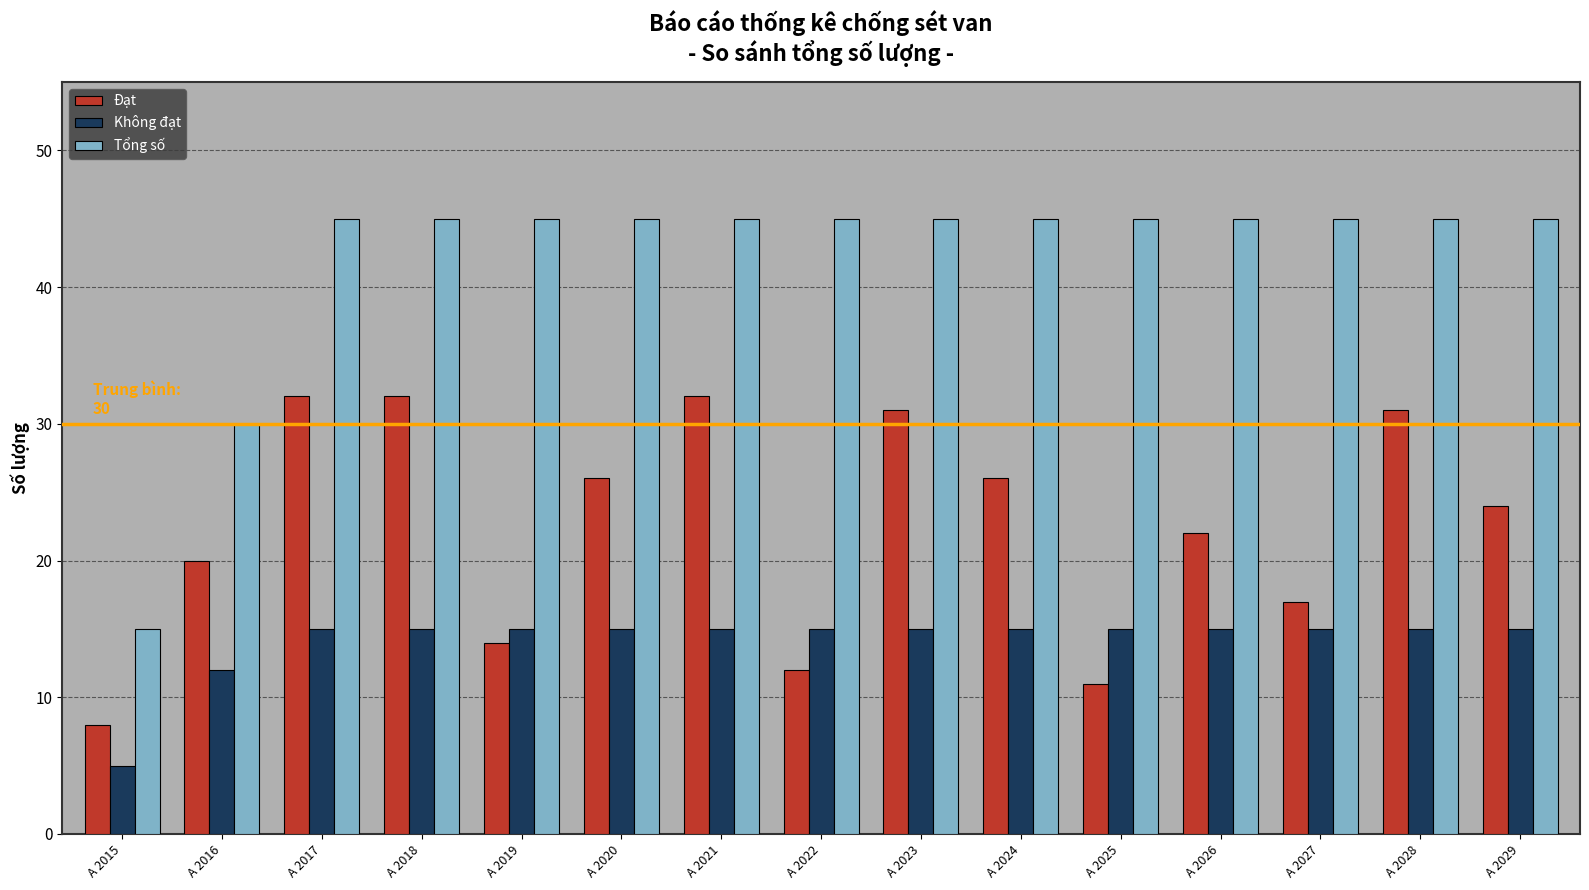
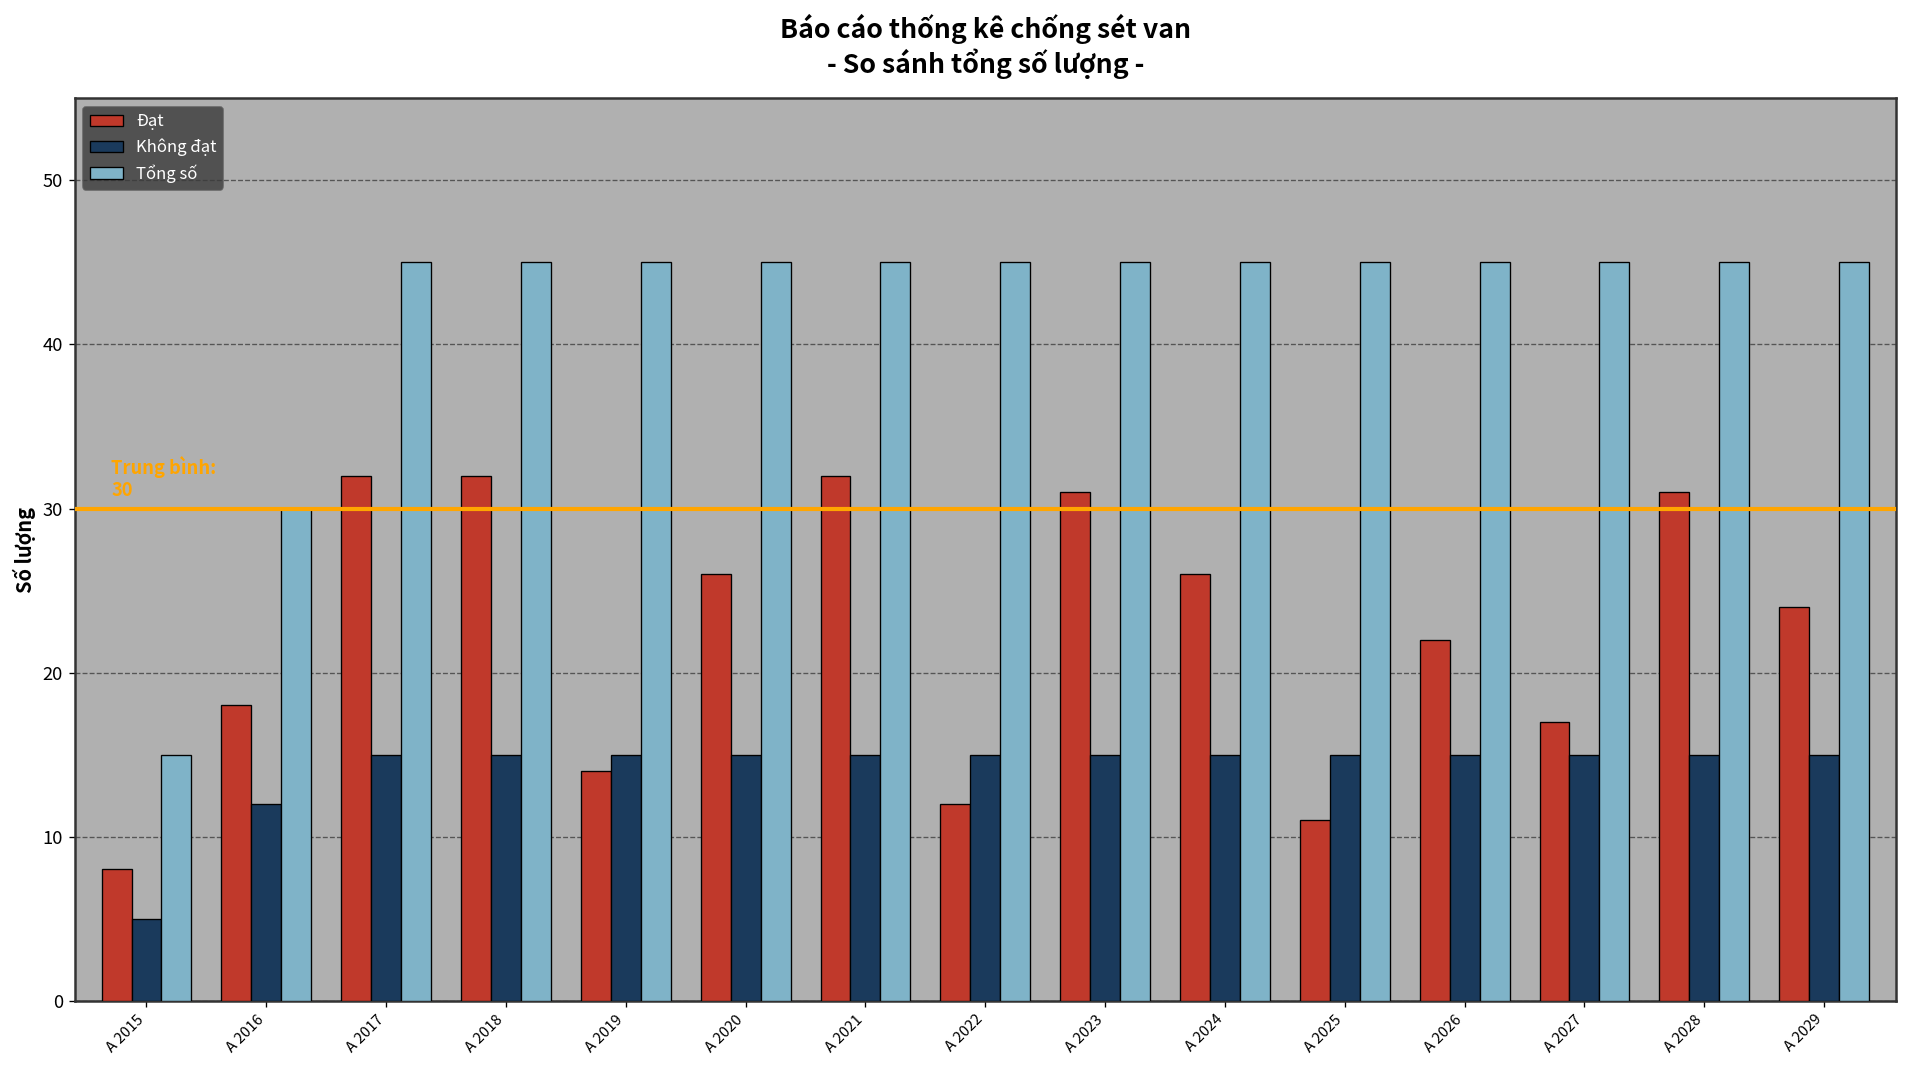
Đạt, A 2016: 20 -> 18
